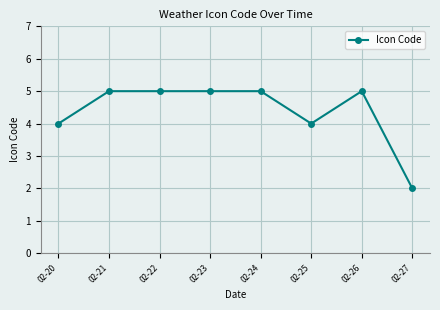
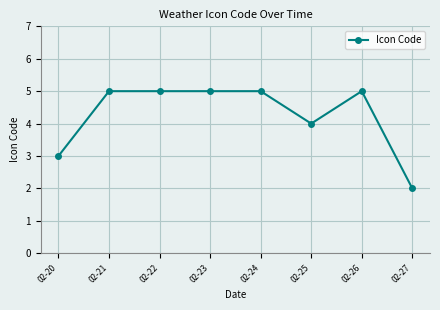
02-20: 4 -> 3
